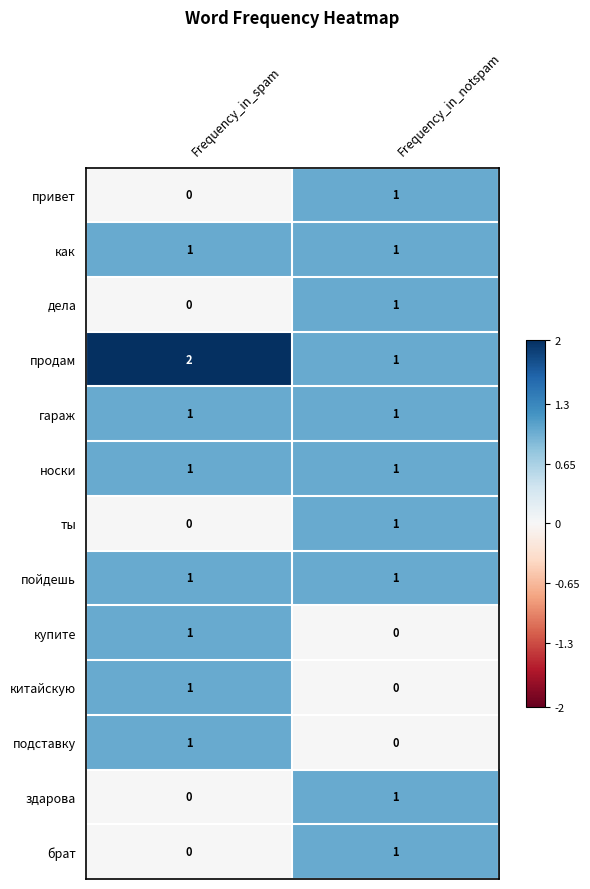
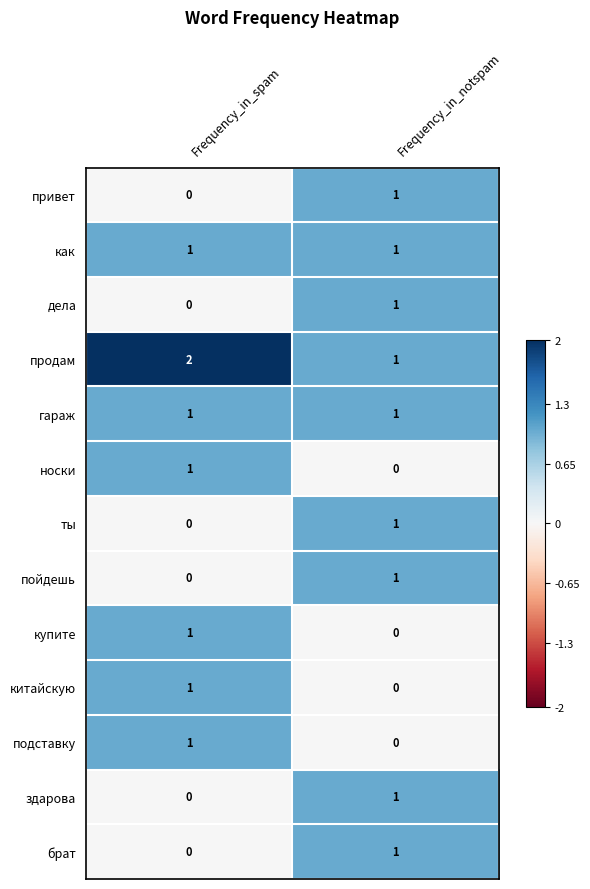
носки, Frequency_in_notspam: 1 -> 0
пойдешь, Frequency_in_spam: 1 -> 0
